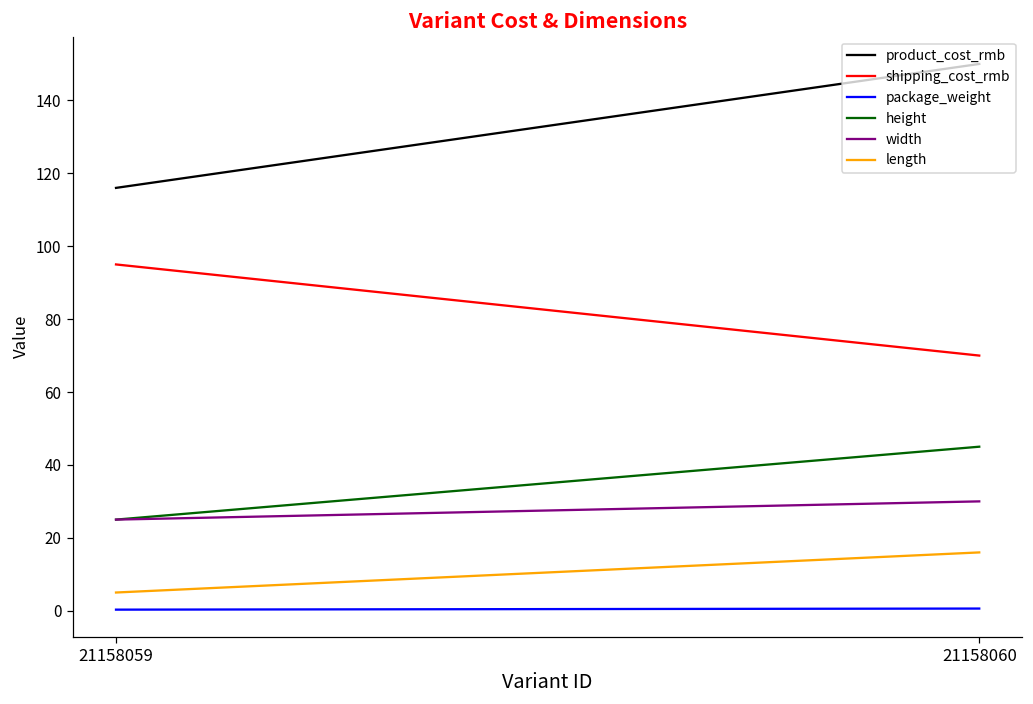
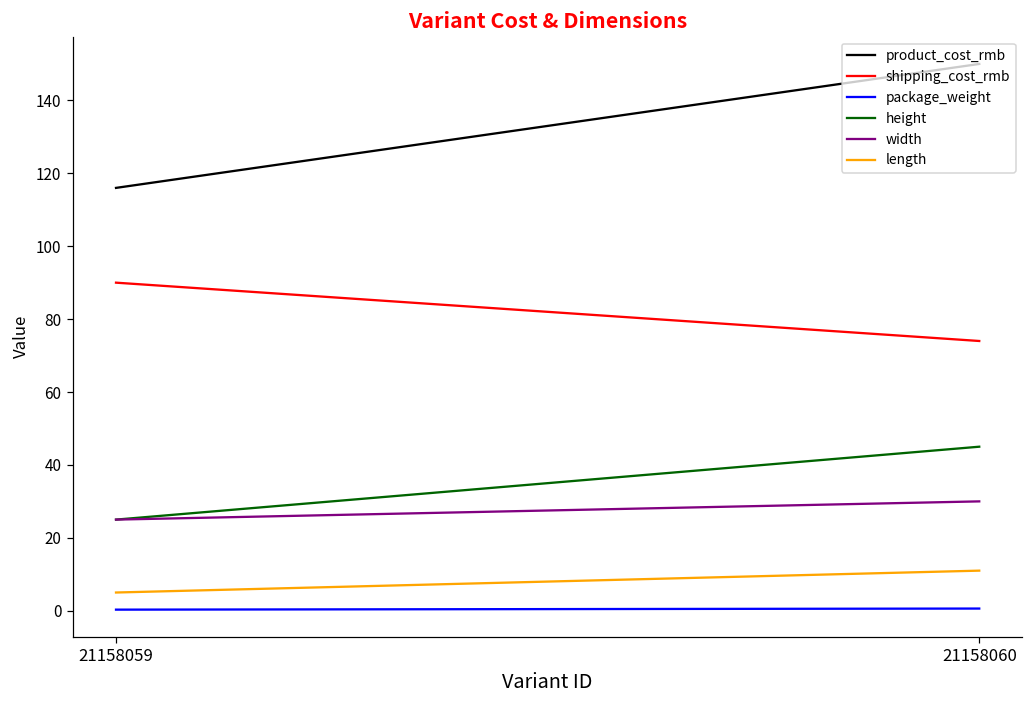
shipping_cost_rmb, 21158059: 95 -> 90
shipping_cost_rmb, 21158060: 70 -> 74
length, 21158060: 16 -> 11
